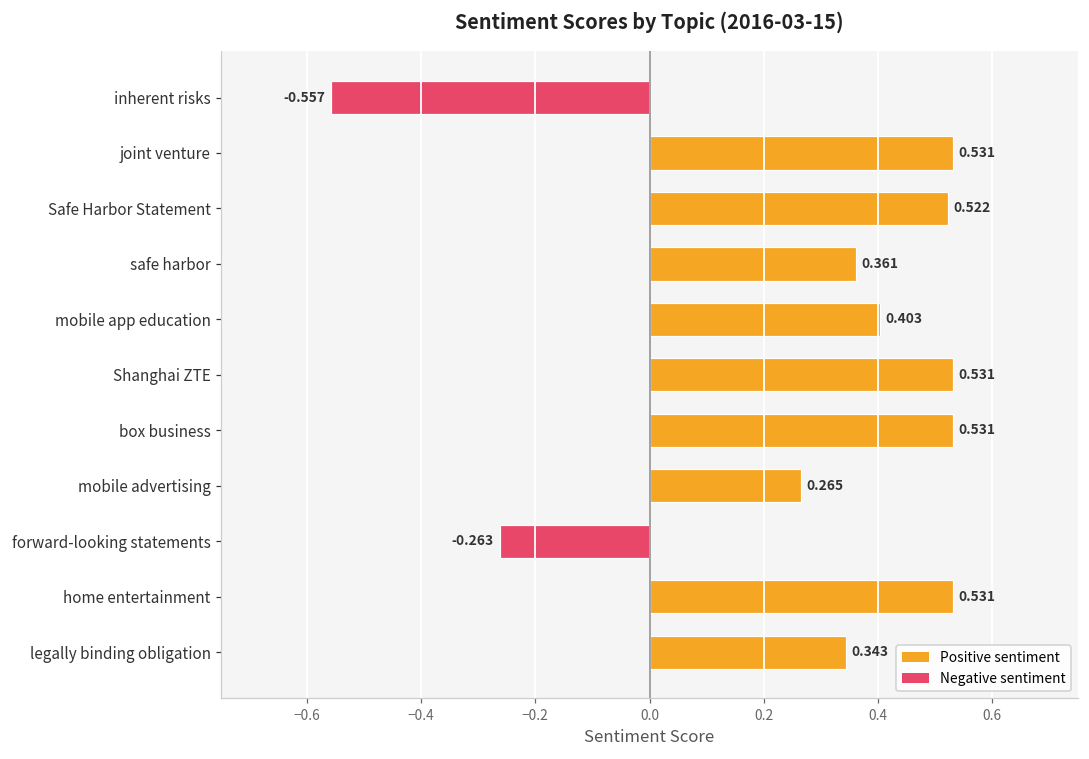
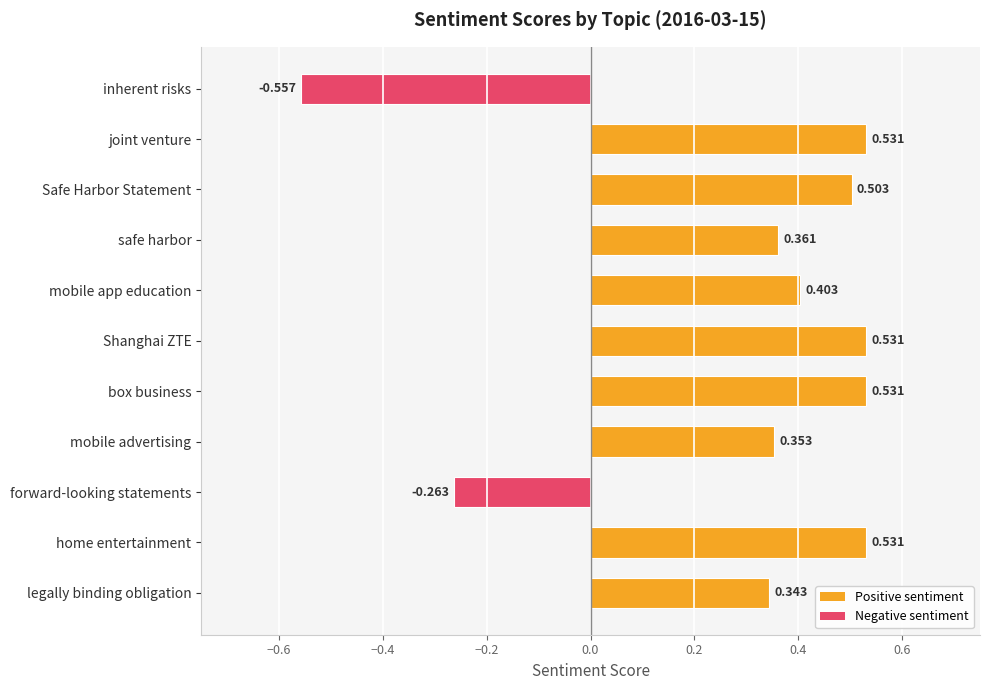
Safe Harbor Statement: 0.522 -> 0.503
mobile advertising: 0.265 -> 0.353
